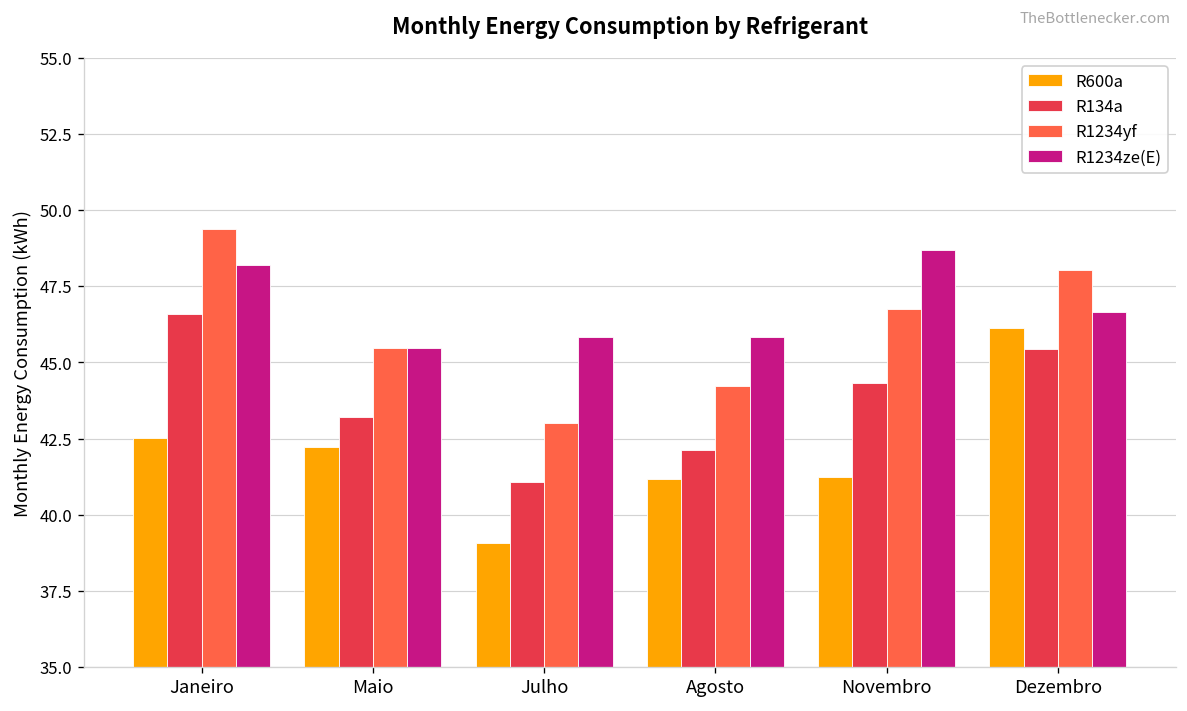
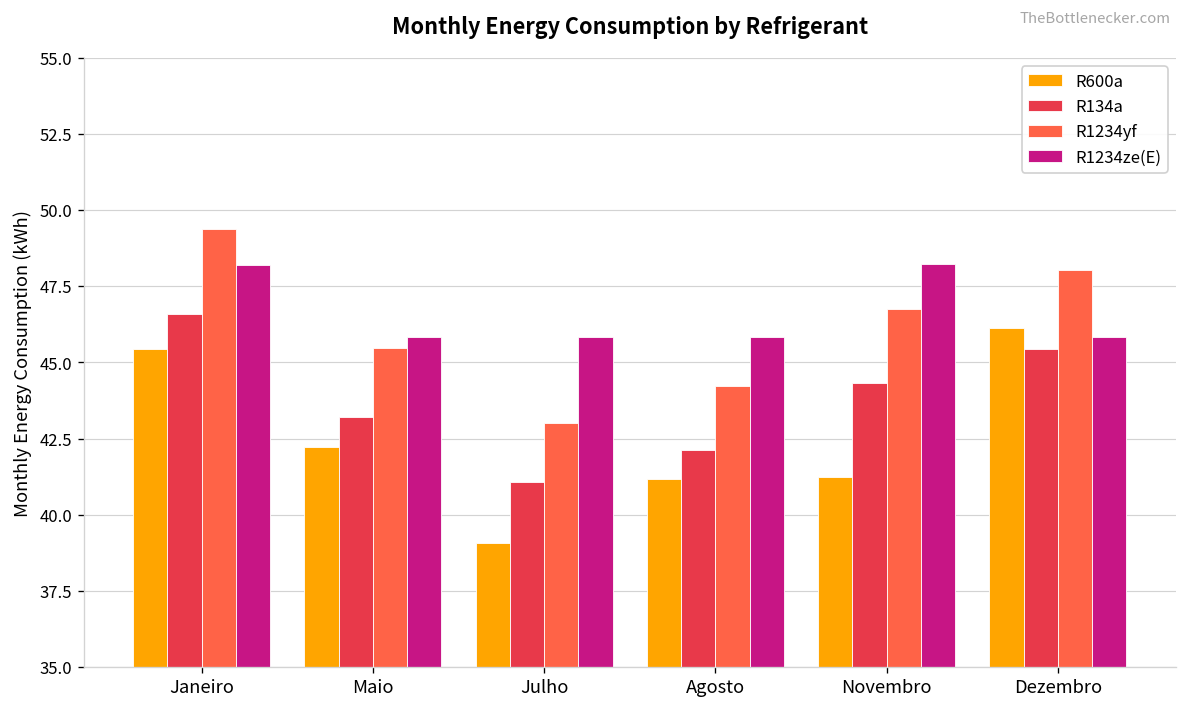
R600a, Janeiro: 42.5 -> 45.4
R1234ze(E), Maio: 45.5 -> 45.8
R1234ze(E), Novembro: 48.7 -> 48.2
R1234ze(E), Dezembro: 46.6 -> 45.8
